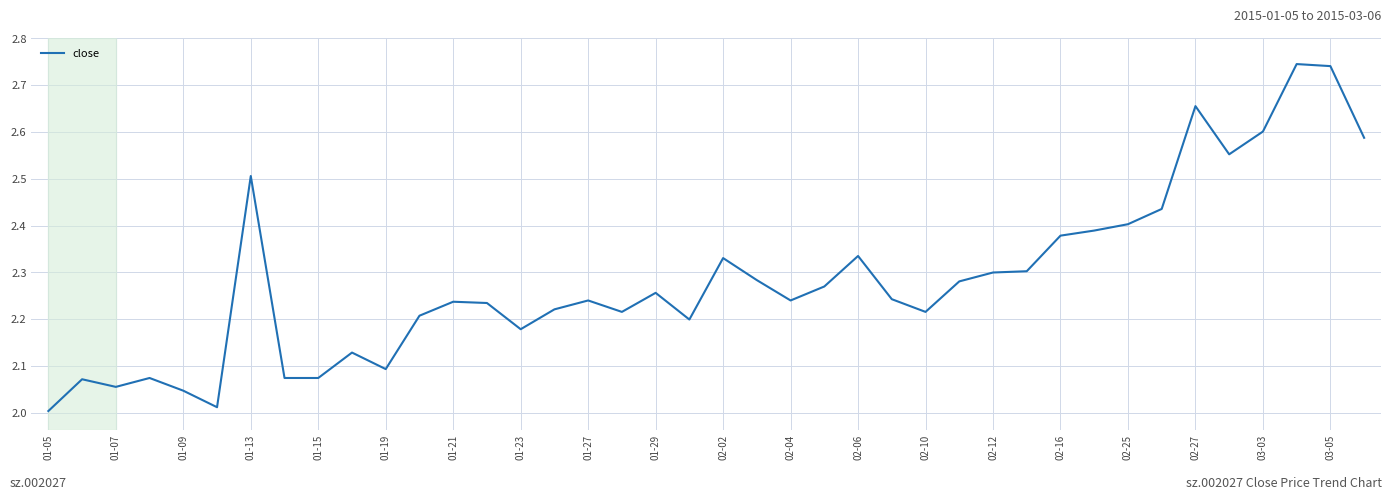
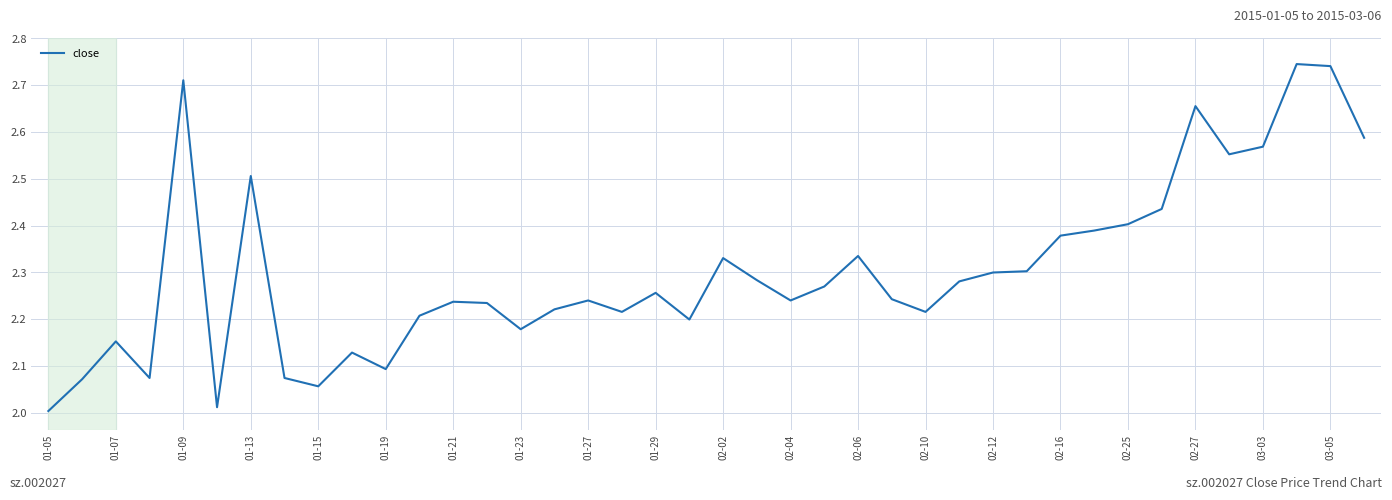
01-07: 2.05 -> 2.15
01-09: 2.05 -> 2.71
01-15: 2.07 -> 2.06
03-03: 2.60 -> 2.57
